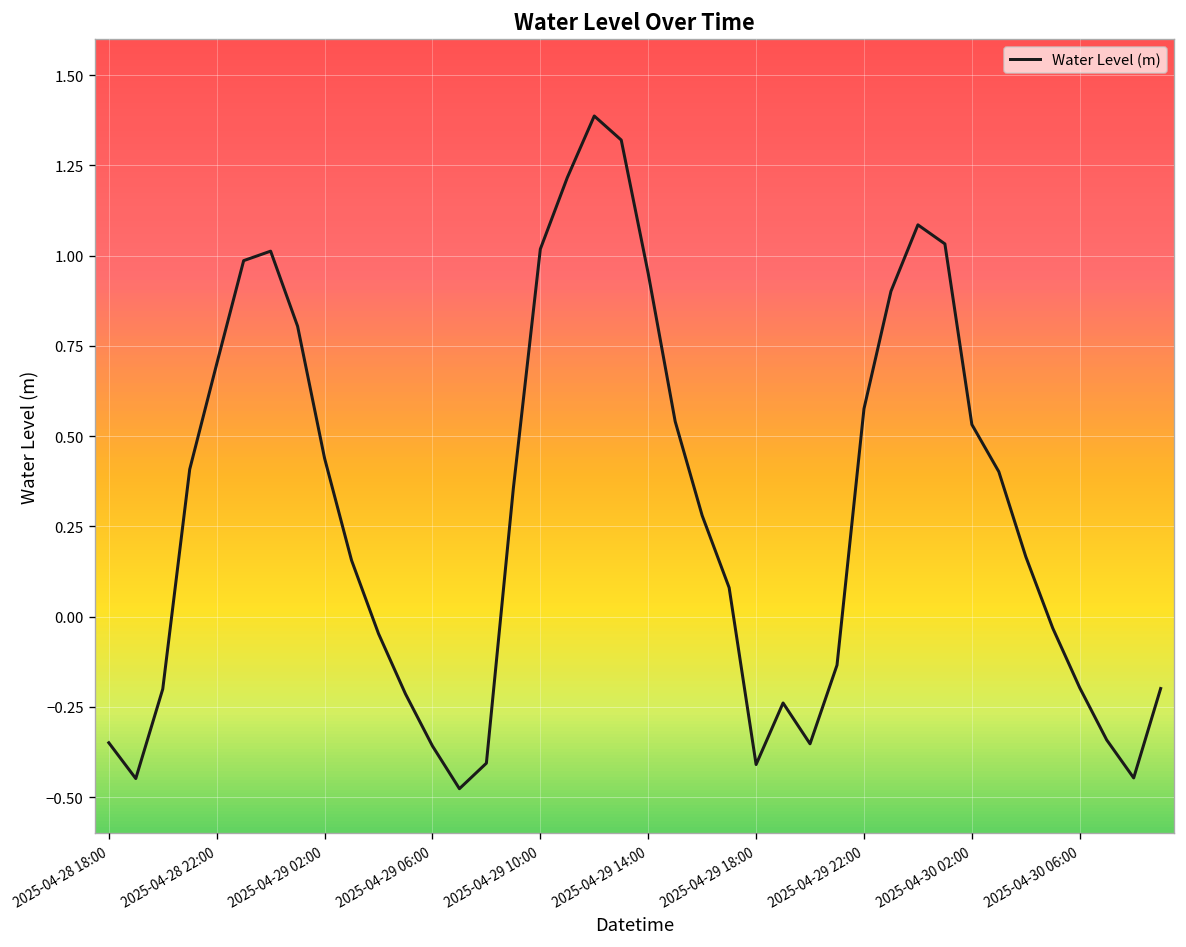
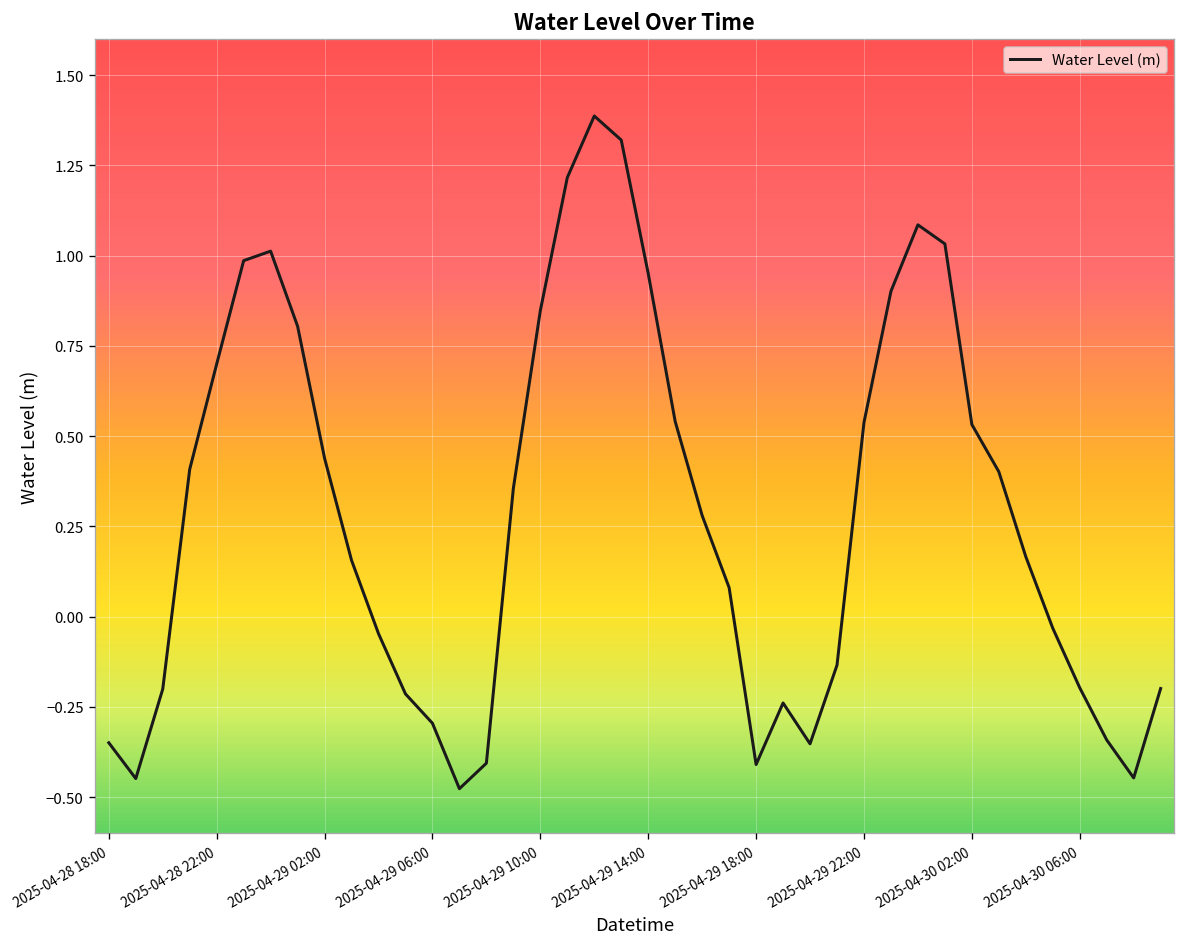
2025-04-29 06:00: -0.36 -> -0.30
2025-04-29 10:00: 1.02 -> 0.85
2025-04-29 22:00: 0.58 -> 0.54
